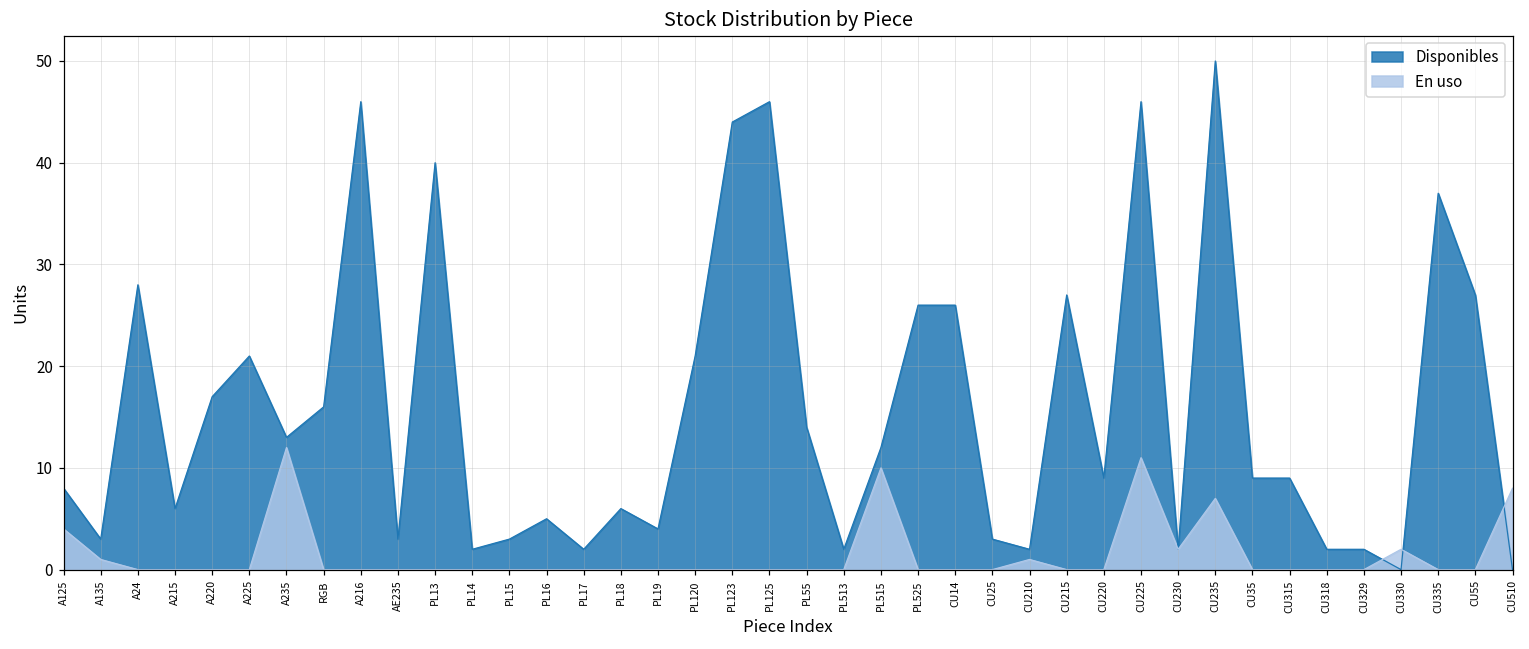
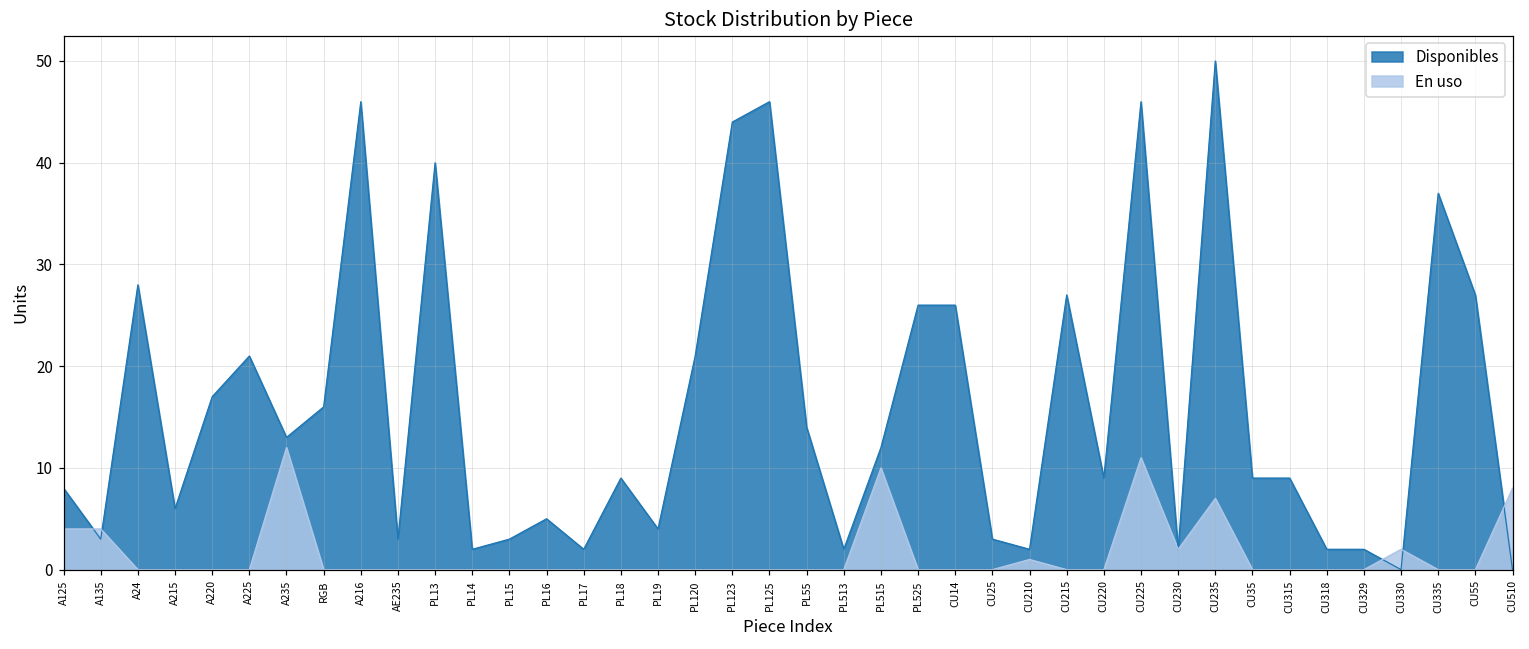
En uso, A135: 1 -> 4
Disponibles, PL18: 6 -> 9
